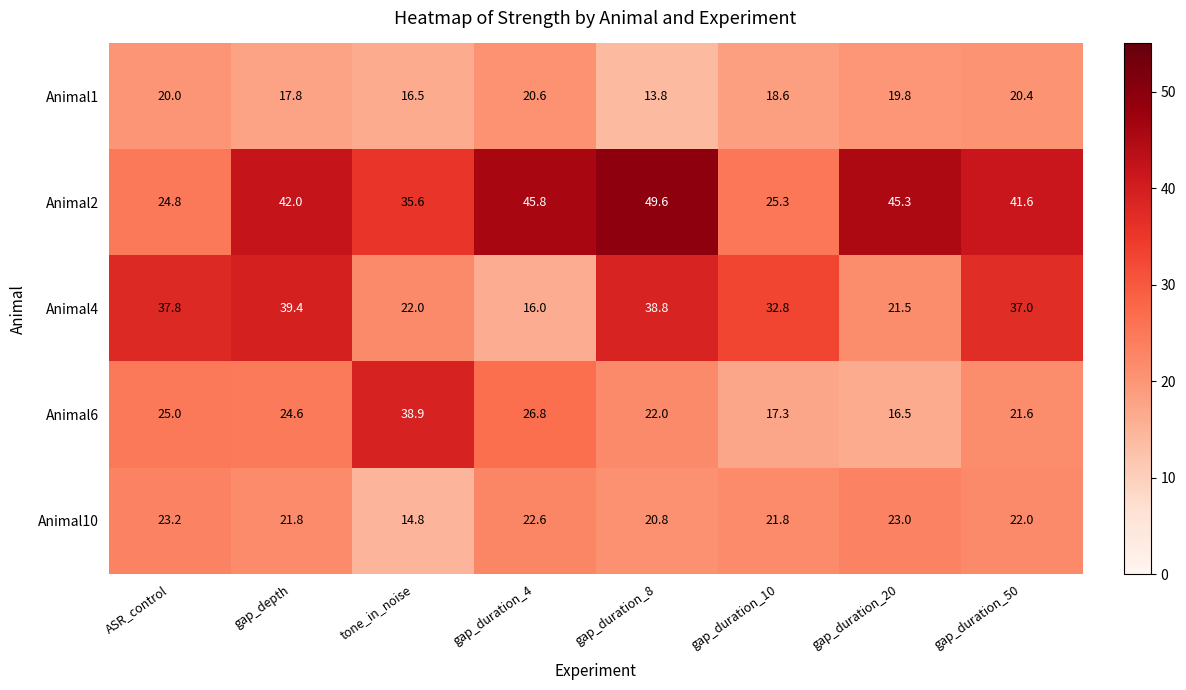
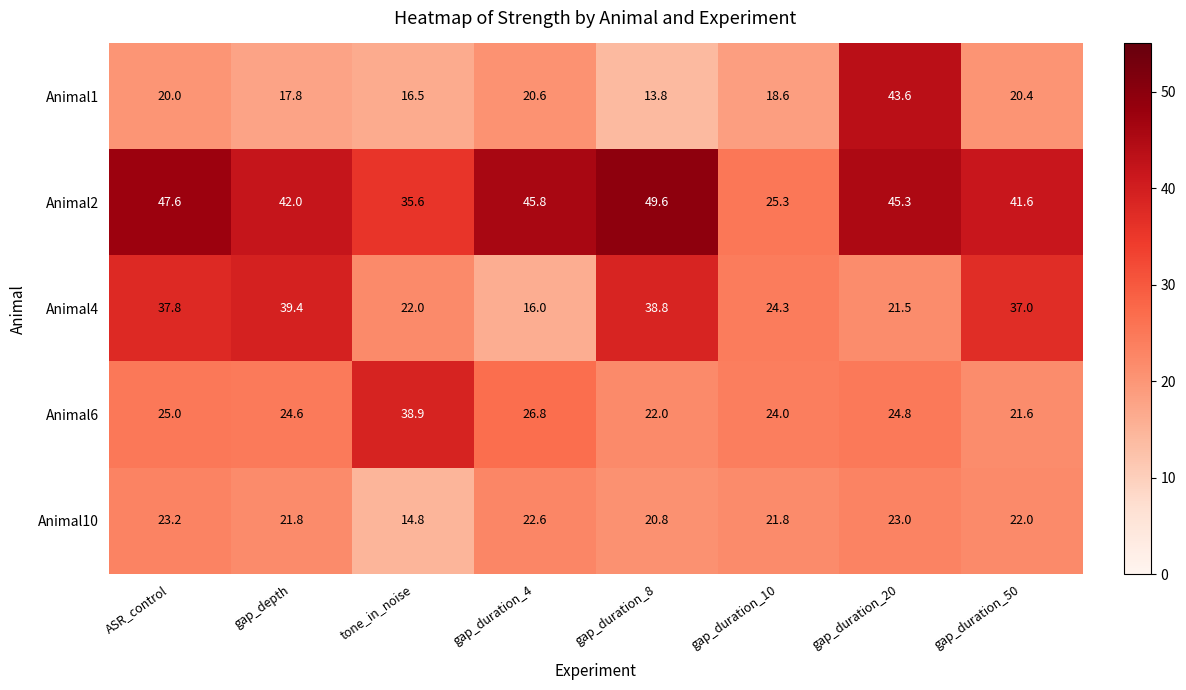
Animal1, gap_duration_20: 19.8 -> 43.6
Animal2, ASR_control: 24.8 -> 47.6
Animal4, gap_duration_10: 32.8 -> 24.3
Animal6, gap_duration_10: 17.3 -> 24.0
Animal6, gap_duration_20: 16.5 -> 24.8
